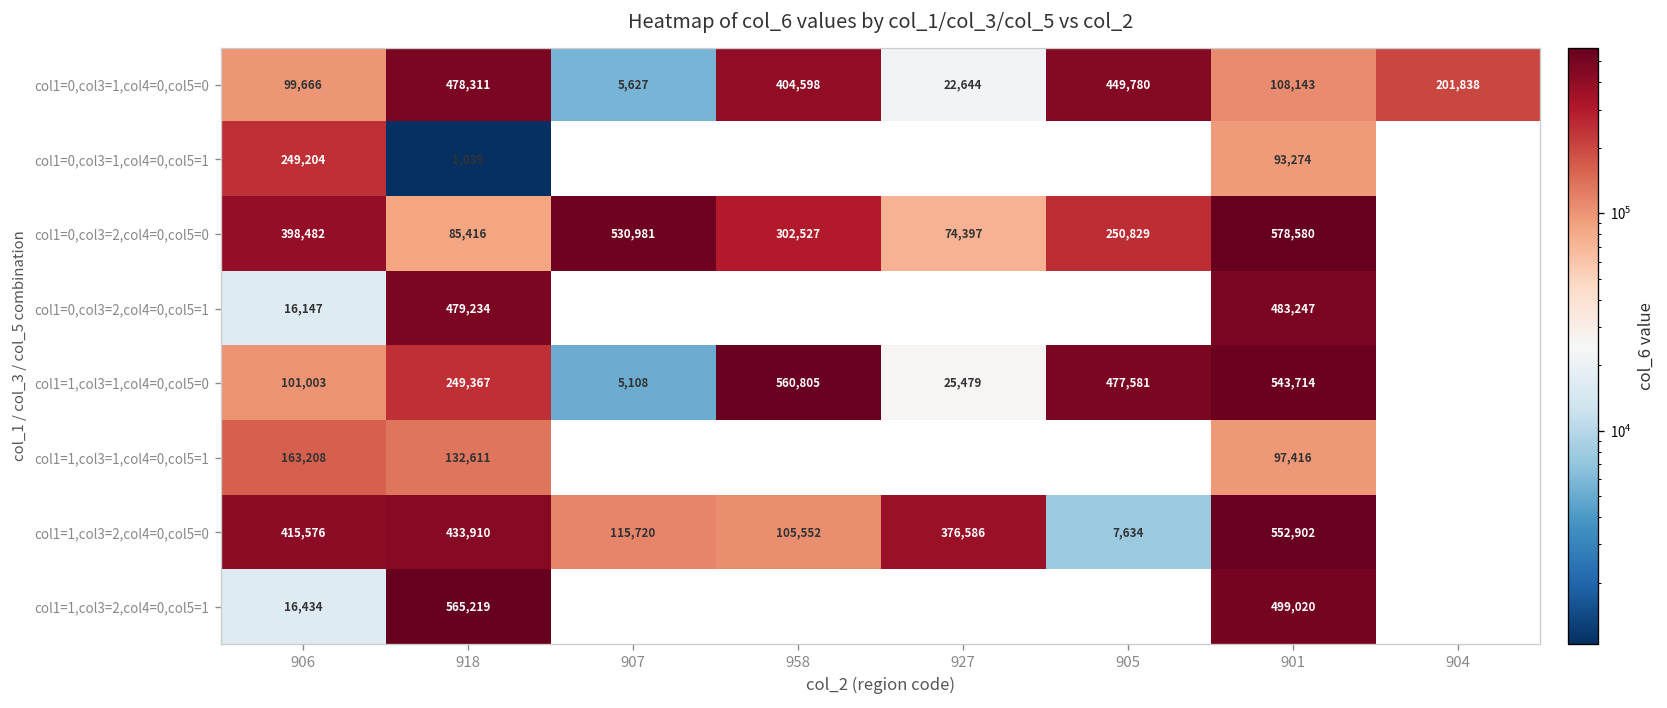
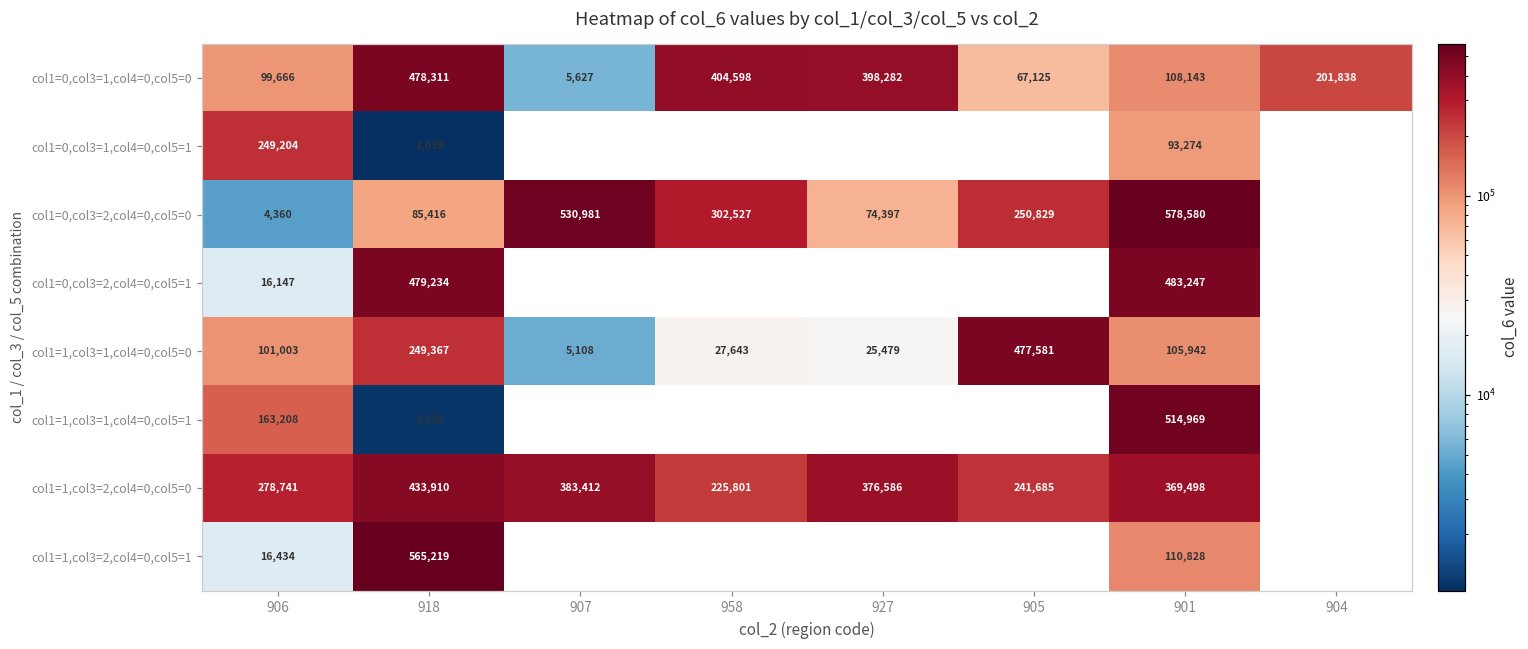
col1=0,col3=1,col4=0,col5=0, 927: 22,644 -> 398,282
col1=0,col3=1,col4=0,col5=0, 905: 449,780 -> 67,125
col1=0,col3=2,col4=0,col5=0, 906: 398,482 -> 4,360
col1=1,col3=1,col4=0,col5=0, 958: 560,805 -> 27,643
col1=1,col3=1,col4=0,col5=0, 901: 543,714 -> 105,942
col1=1,col3=1,col4=0,col5=1, 918: 132,611 -> 1,125
col1=1,col3=1,col4=0,col5=1, 901: 97,416 -> 514,969
col1=1,col3=2,col4=0,col5=0, 906: 415,576 -> 278,741
col1=1,col3=2,col4=0,col5=0, 907: 115,720 -> 383,412
col1=1,col3=2,col4=0,col5=0, 958: 105,552 -> 225,801
col1=1,col3=2,col4=0,col5=0, 905: 7,634 -> 241,685
col1=1,col3=2,col4=0,col5=0, 901: 552,902 -> 369,498
col1=1,col3=2,col4=0,col5=1, 901: 499,020 -> 110,828
